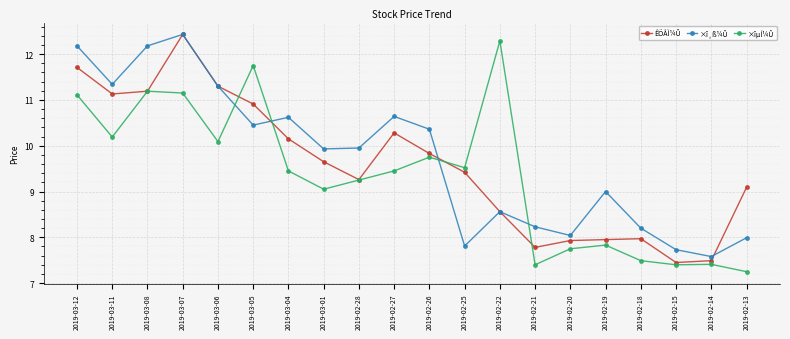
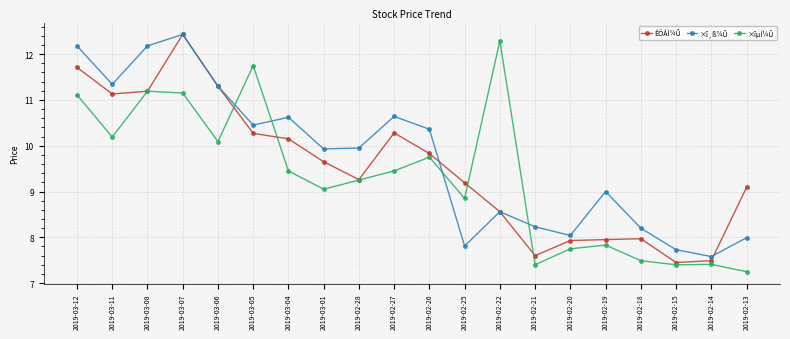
ÊÕÅÌ¼Û, 2019-03-05: 10.9 -> 10.3
ÊÕÅÌ¼Û, 2019-02-25: 9.4 -> 9.2
×îµÍ¼Û, 2019-02-25: 9.5 -> 8.9
ÊÕÅÌ¼Û, 2019-02-21: 7.8 -> 7.6
